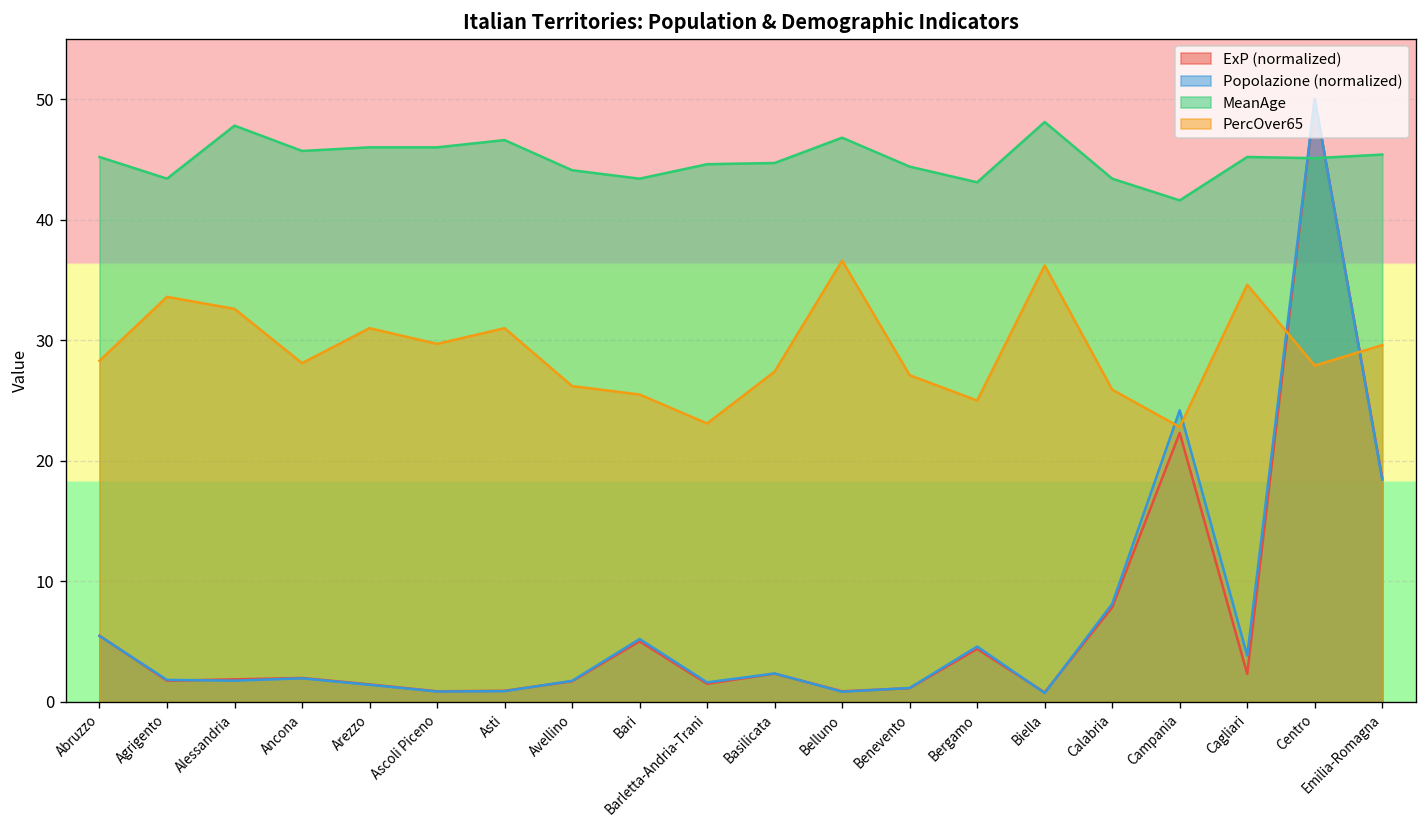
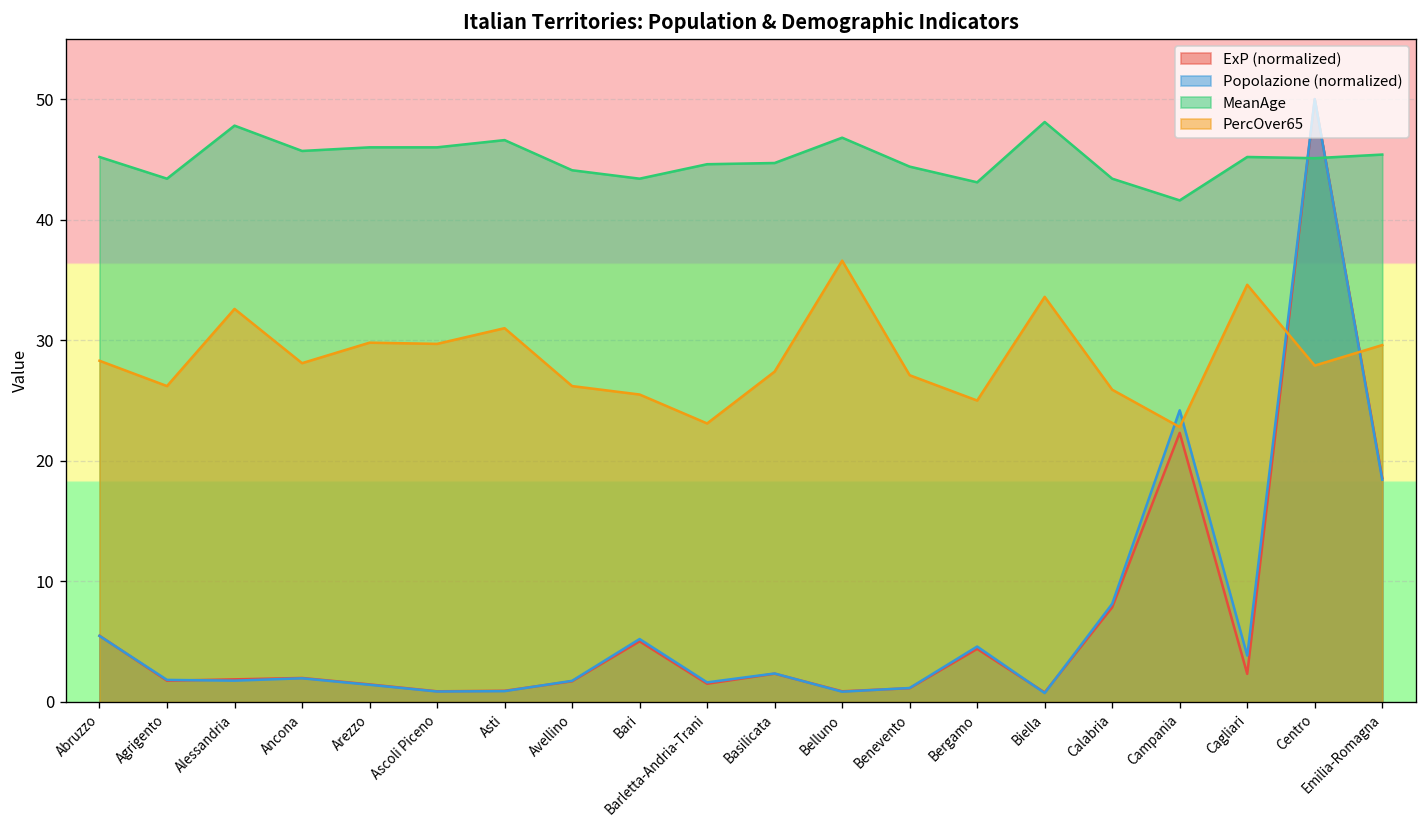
PercOver65, Agrigento: 33.6 -> 26.2
PercOver65, Arezzo: 31.0 -> 29.8
PercOver65, Biella: 36.2 -> 33.6
